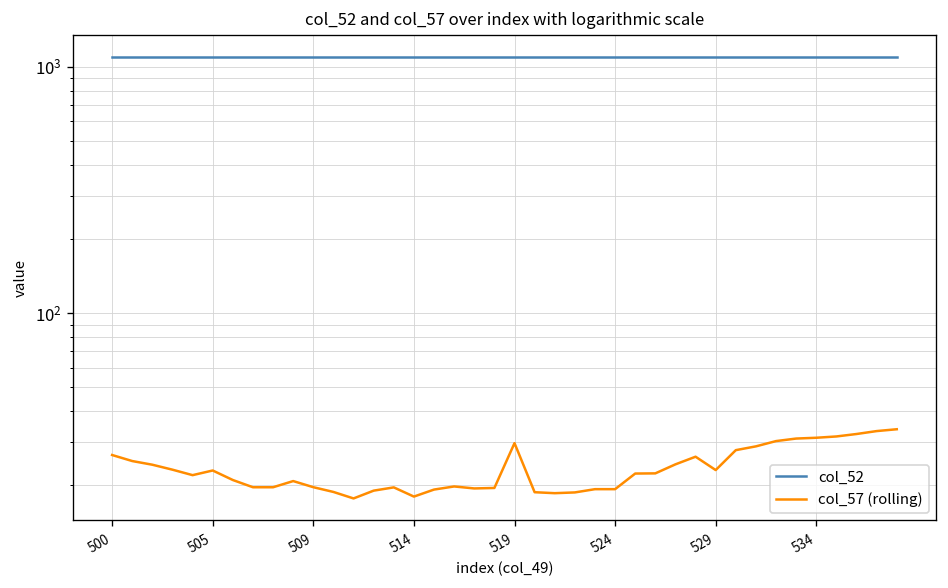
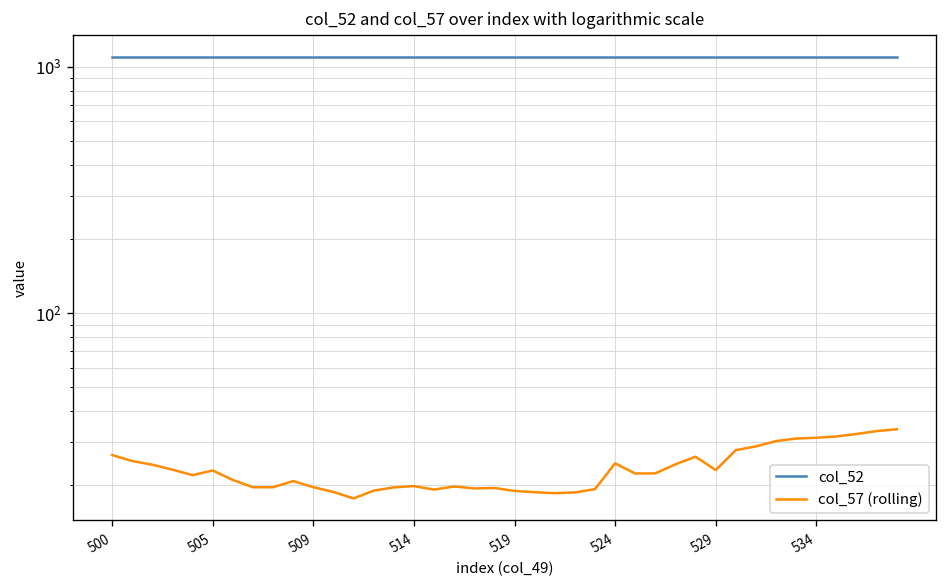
col_57 (rolling), 514: 18 -> 20
col_57 (rolling), 519: 30 -> 19
col_57 (rolling), 524: 19 -> 25
